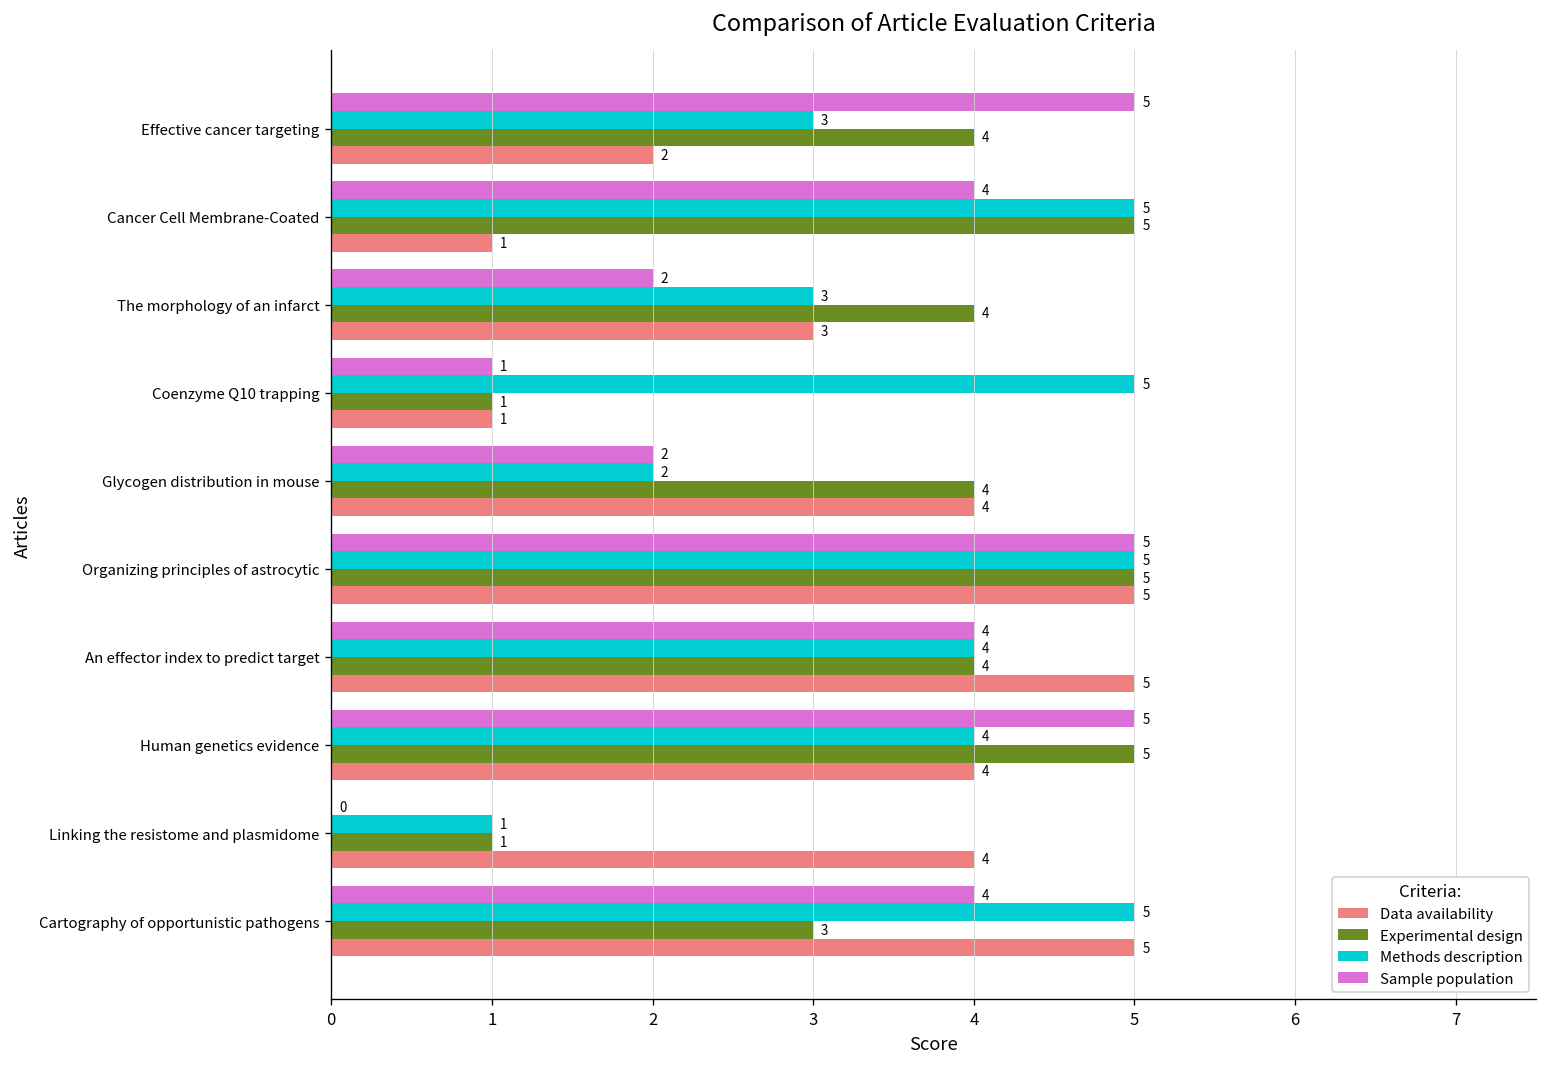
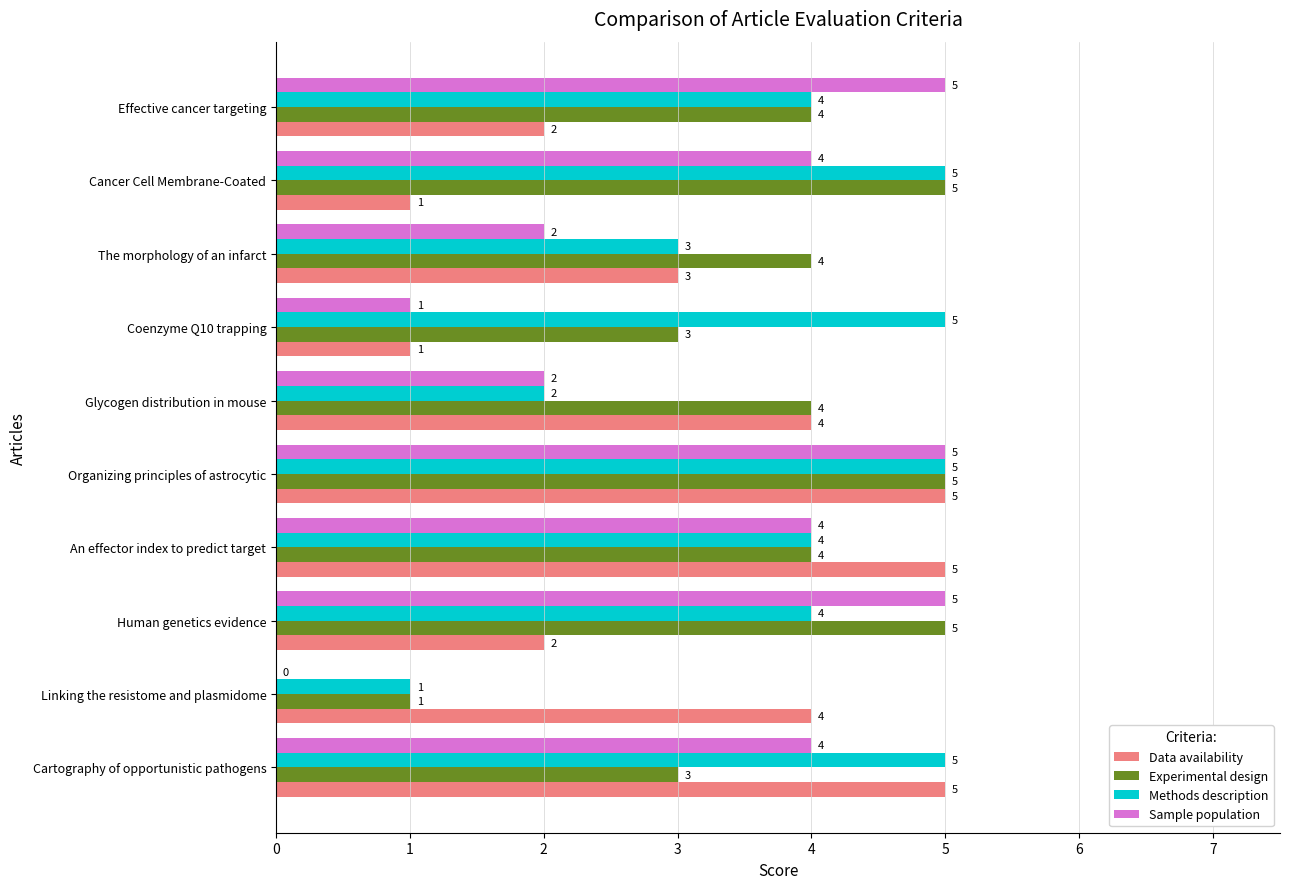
Methods description, Effective cancer targeting: 3 -> 4
Experimental design, Coenzyme Q10 trapping: 1 -> 3
Data availability, Human genetics evidence: 4 -> 2
